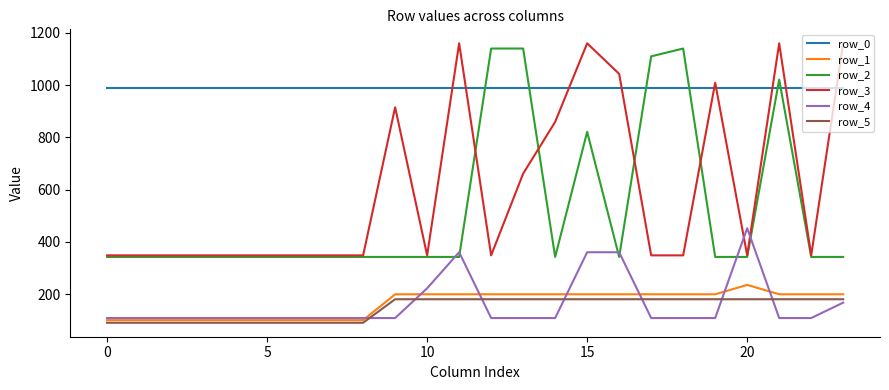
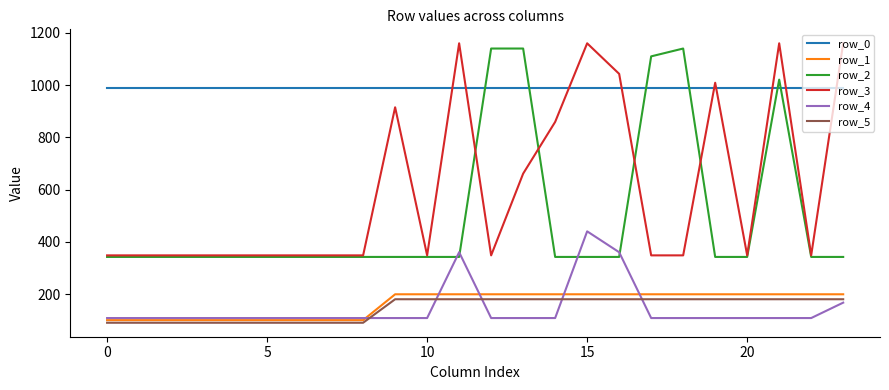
row_4, 10: 220 -> 110
row_2, 15: 820 -> 340
row_4, 15: 360 -> 440
row_1, 20: 240 -> 200
row_4, 20: 450 -> 110
